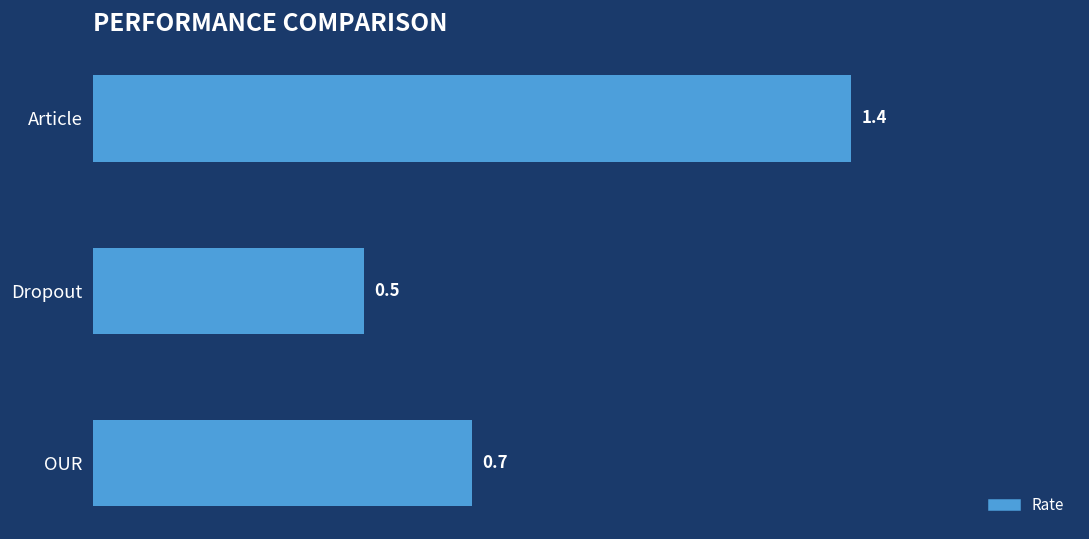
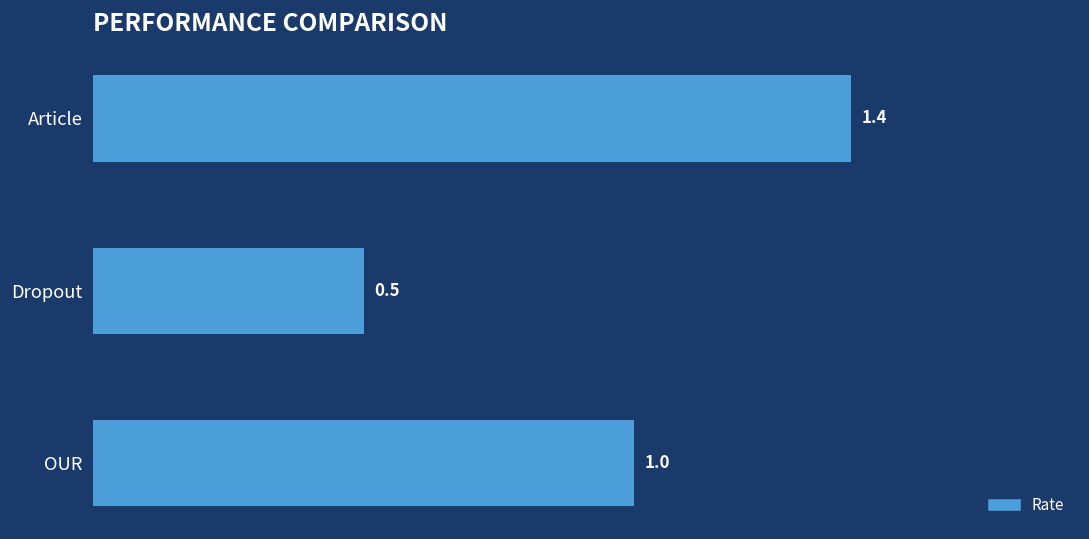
OUR: 0.7 -> 1.0
